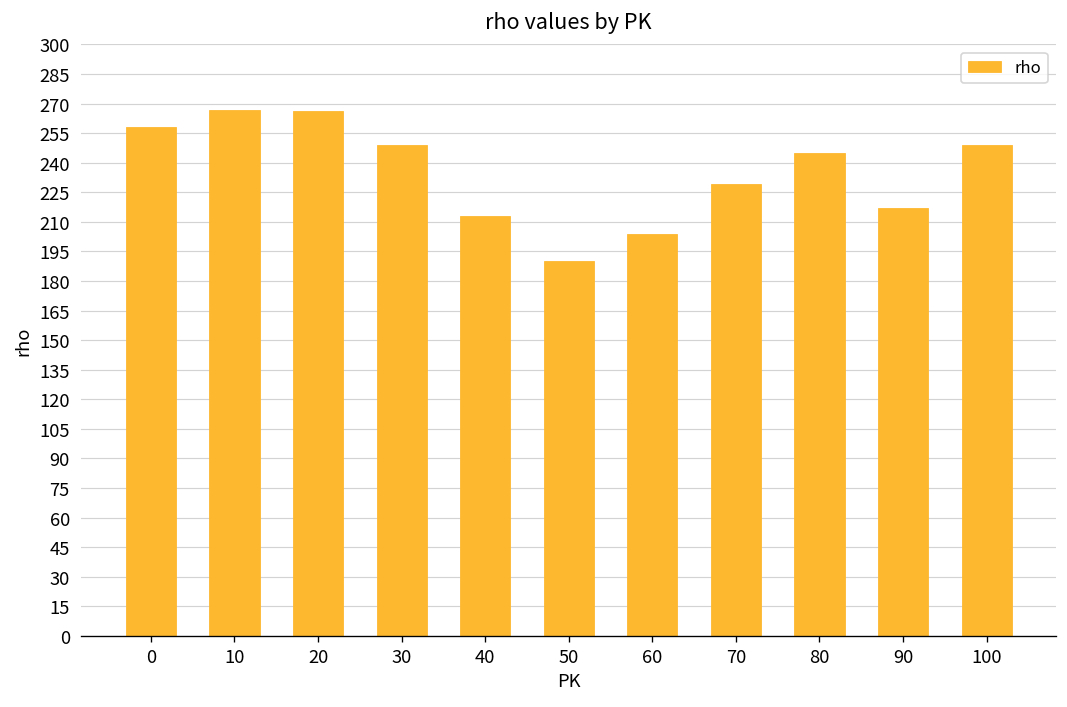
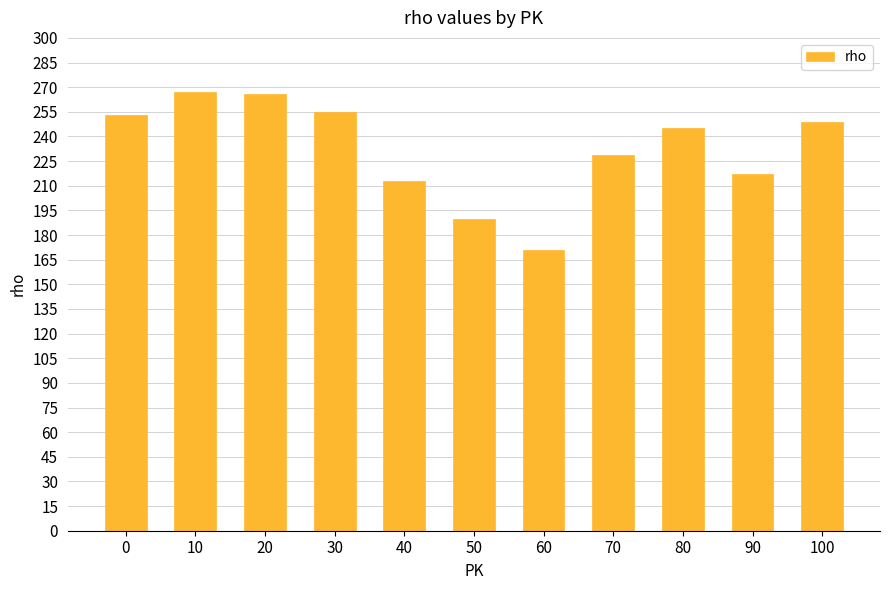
0: 258 -> 253
30: 249 -> 255
60: 204 -> 171
